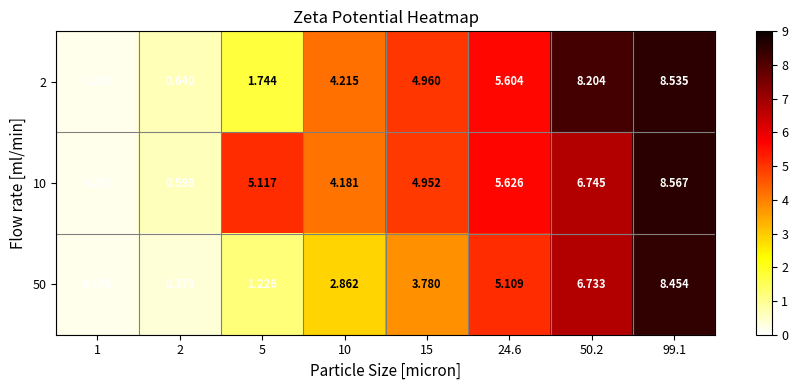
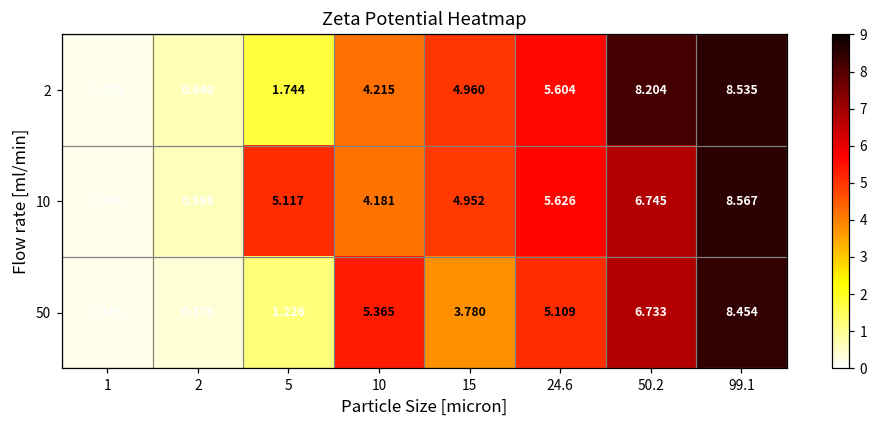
50, 10: 2.862 -> 5.365
